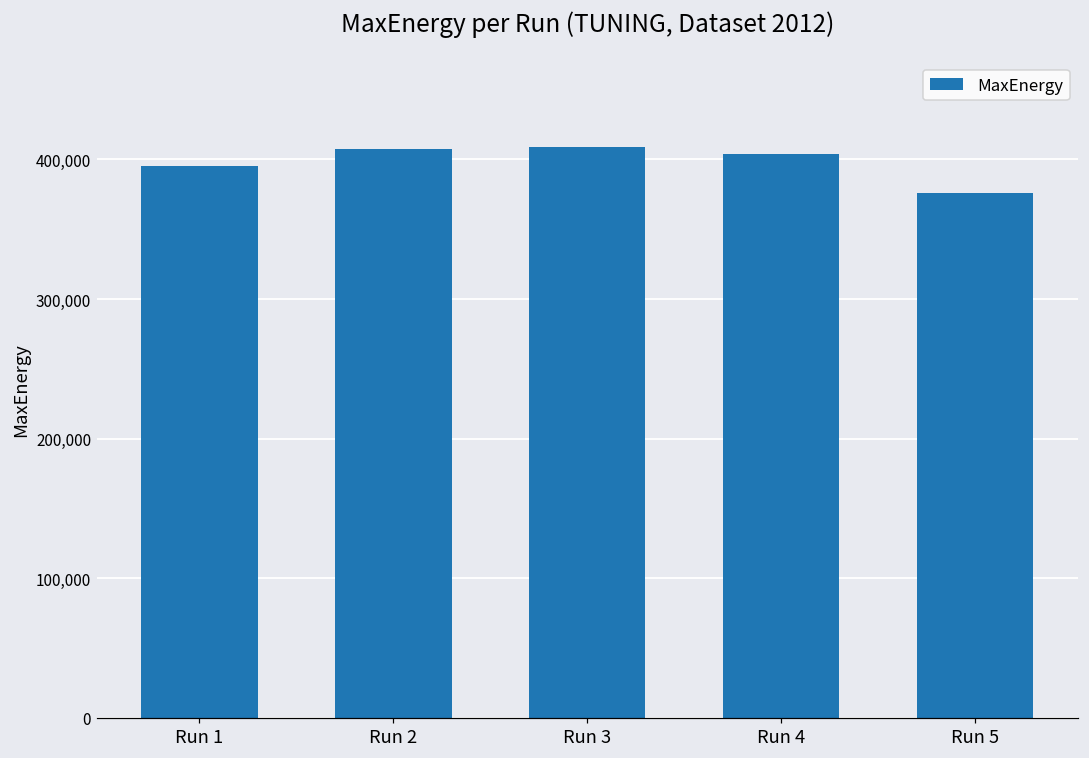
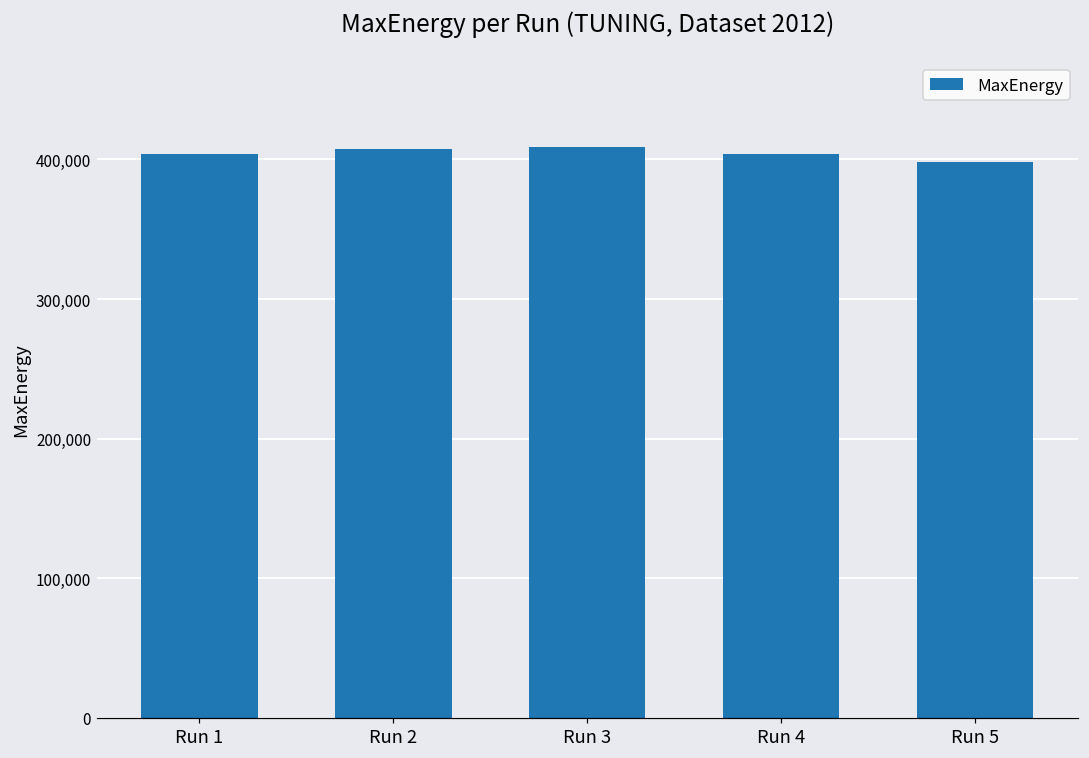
Run 1: 395,000 -> 404,000
Run 5: 376,000 -> 398,000
